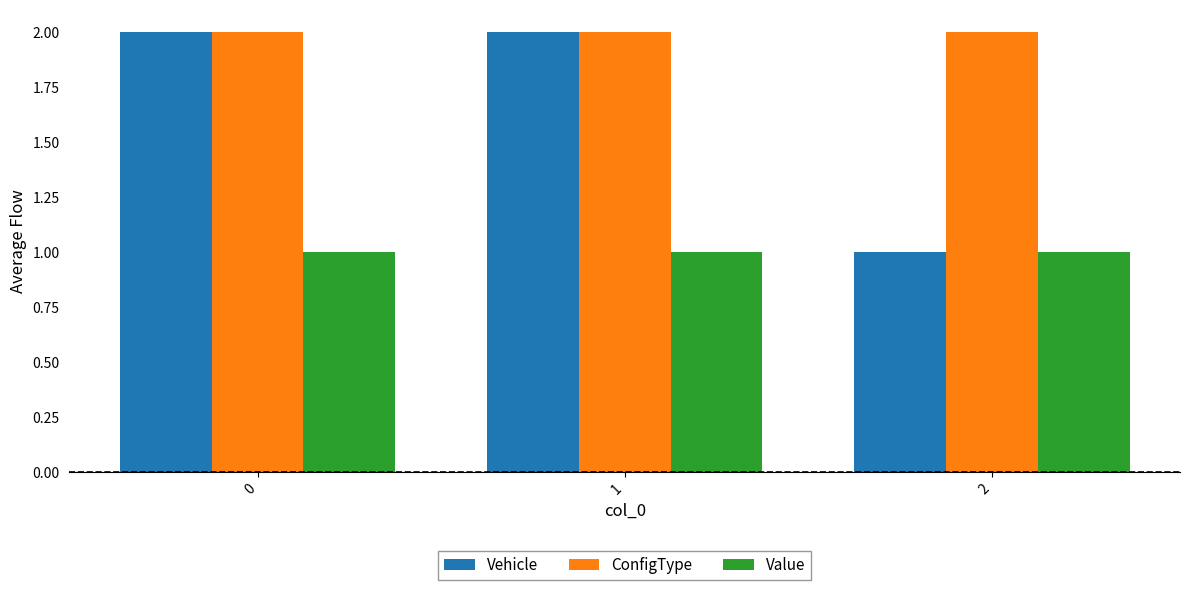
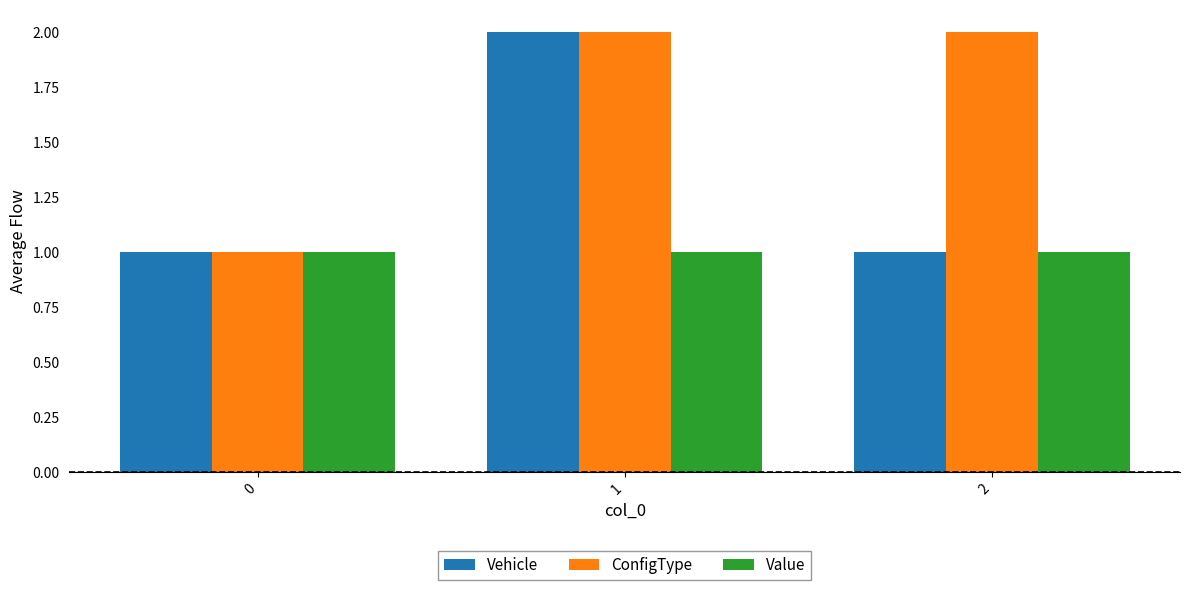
Vehicle, 0: 2 -> 1
ConfigType, 0: 2 -> 1
